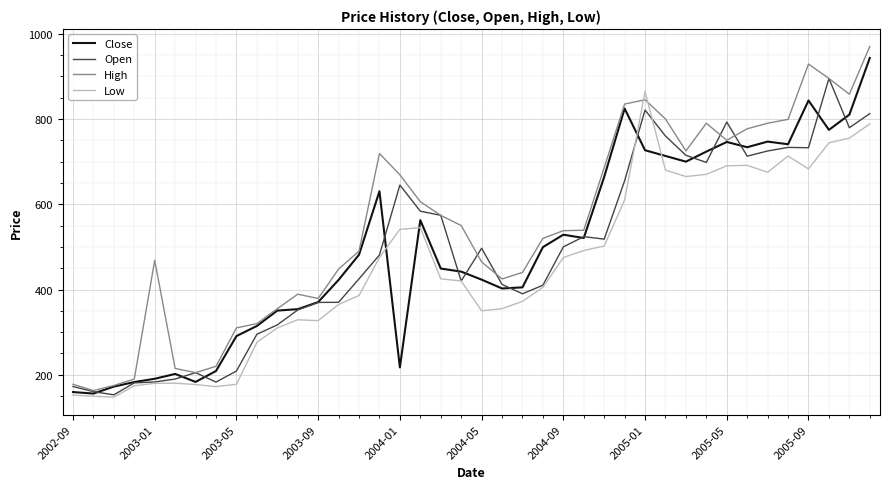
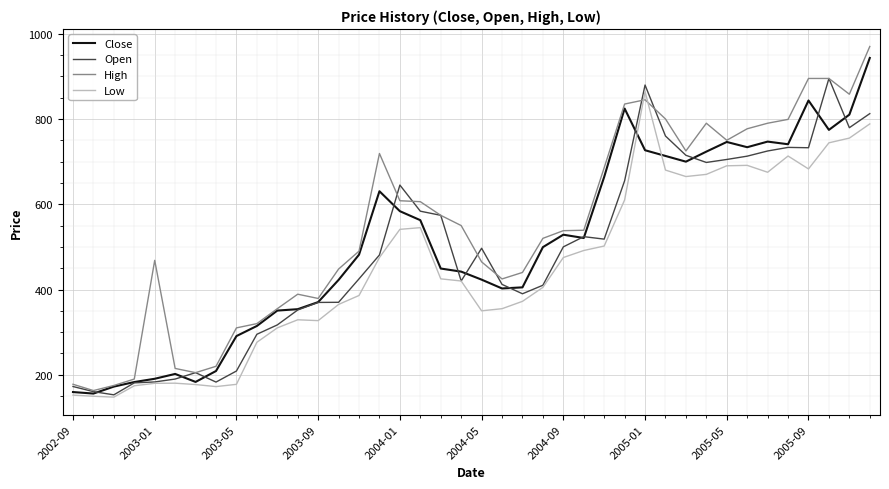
Close, 2004-01: 220 -> 580
High, 2004-01: 670 -> 610
Open, 2005-01: 820 -> 880
Open, 2005-05: 790 -> 710
High, 2005-09: 930 -> 900
